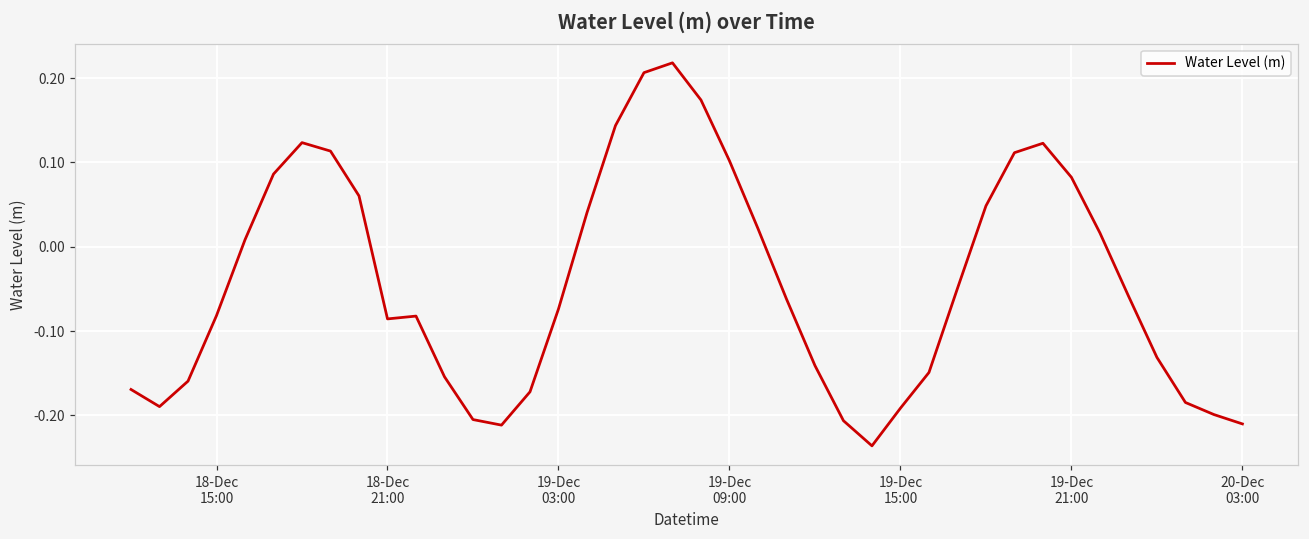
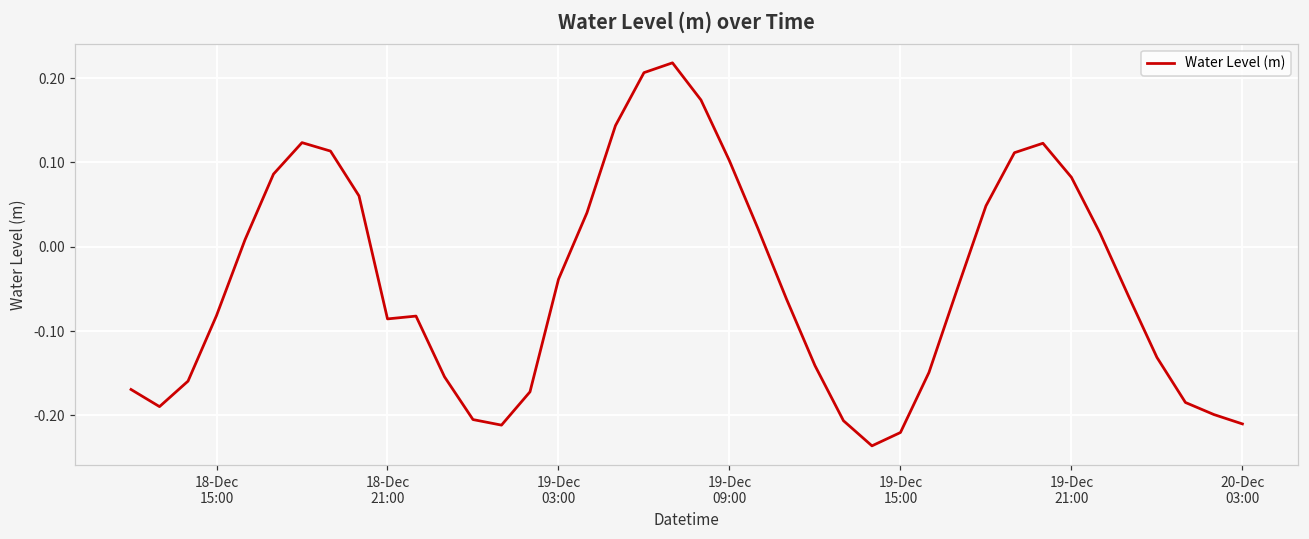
19-Dec 03:00: -0.07 -> -0.04
19-Dec 15:00: -0.19 -> -0.22
